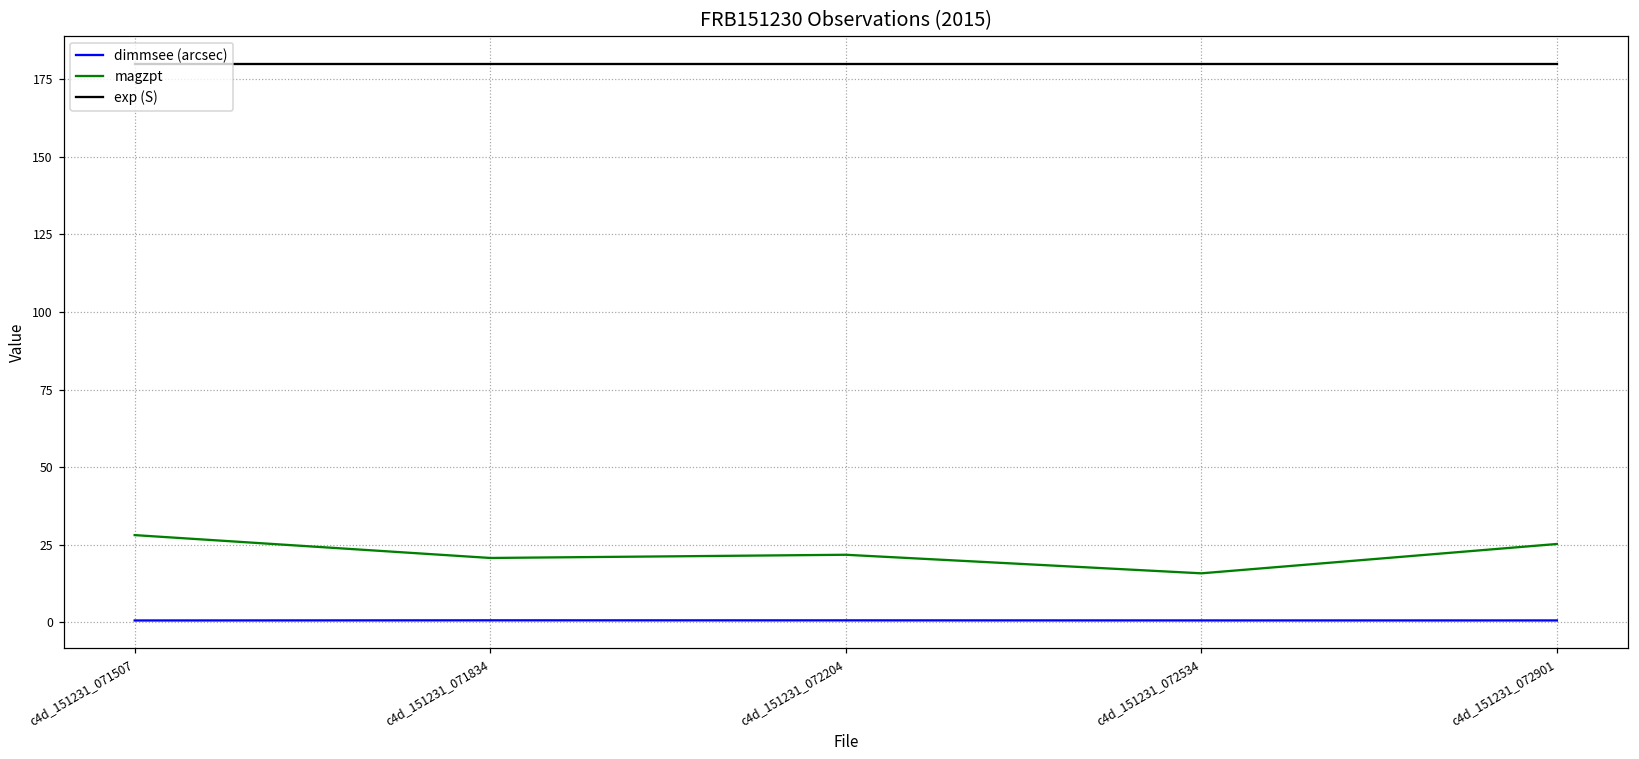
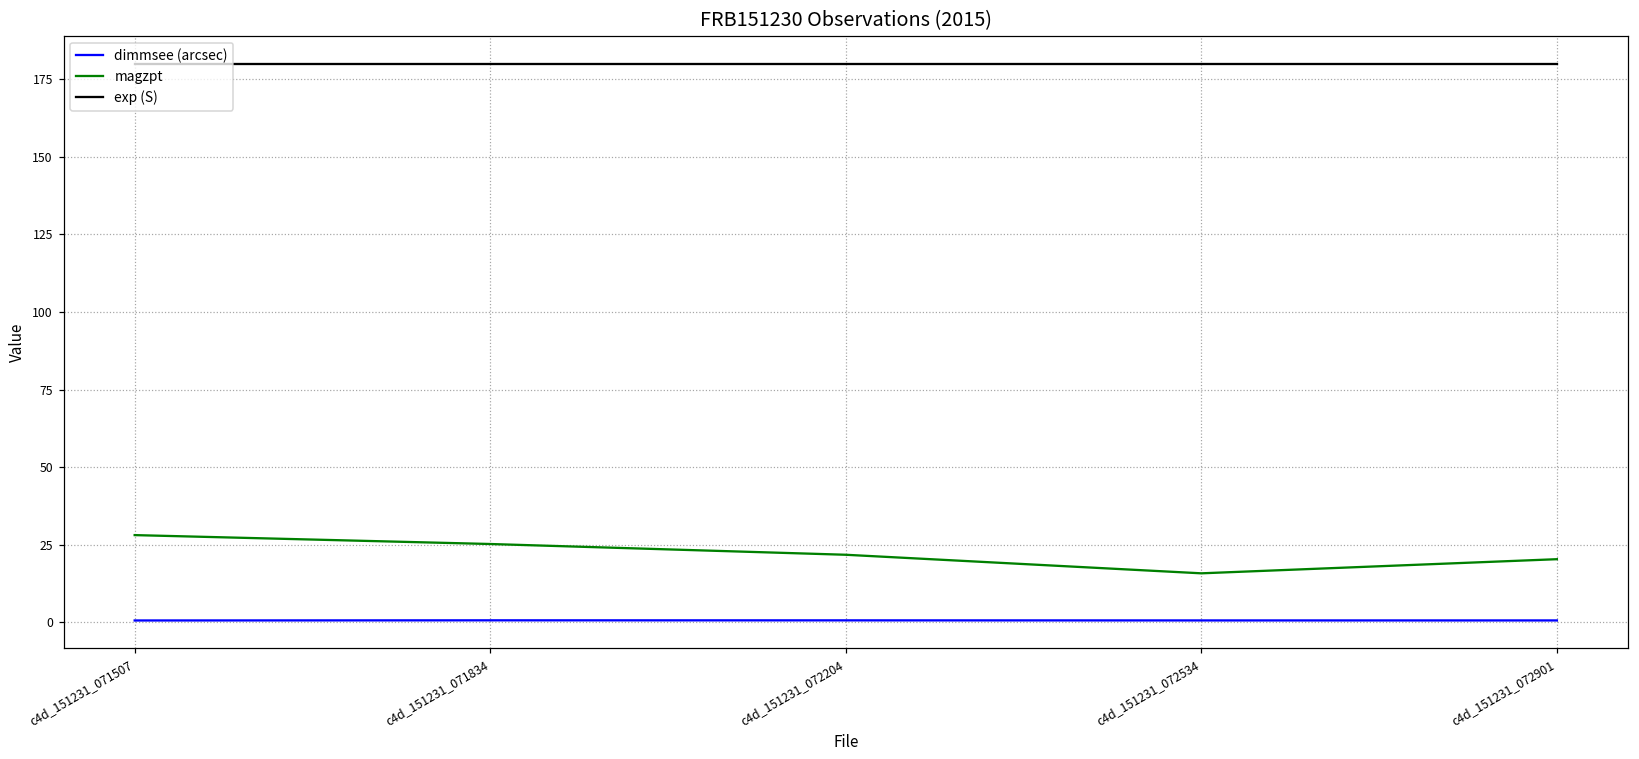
magzpt, c4d_151231_071834: 21 -> 25
magzpt, c4d_151231_072901: 25 -> 20
